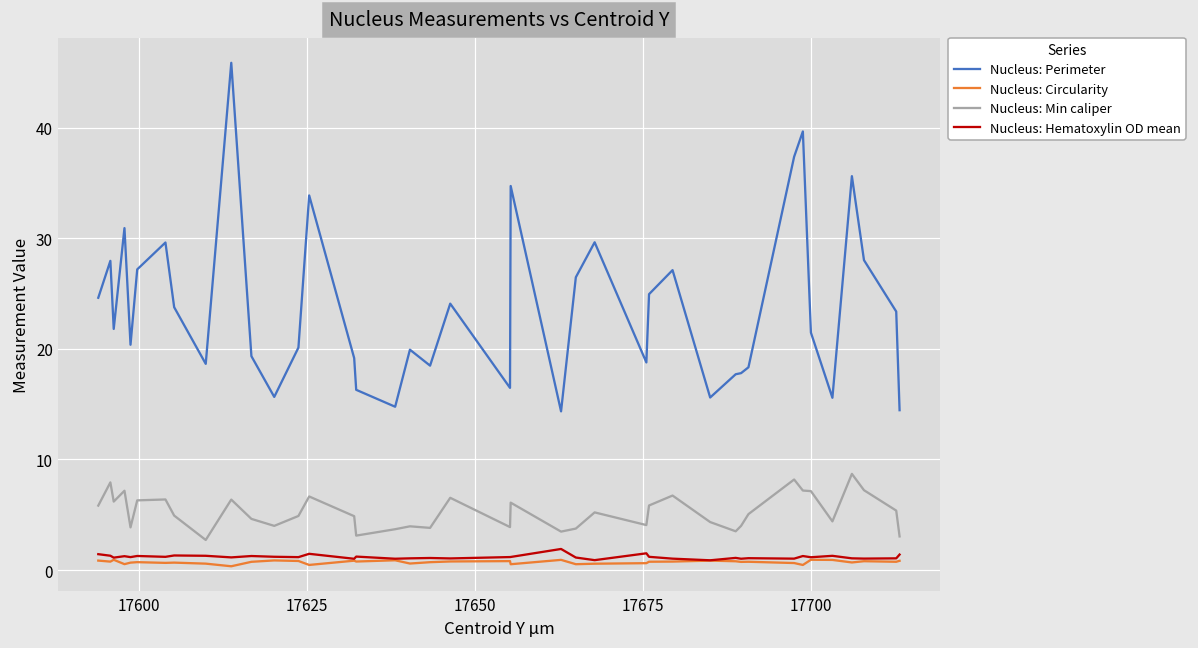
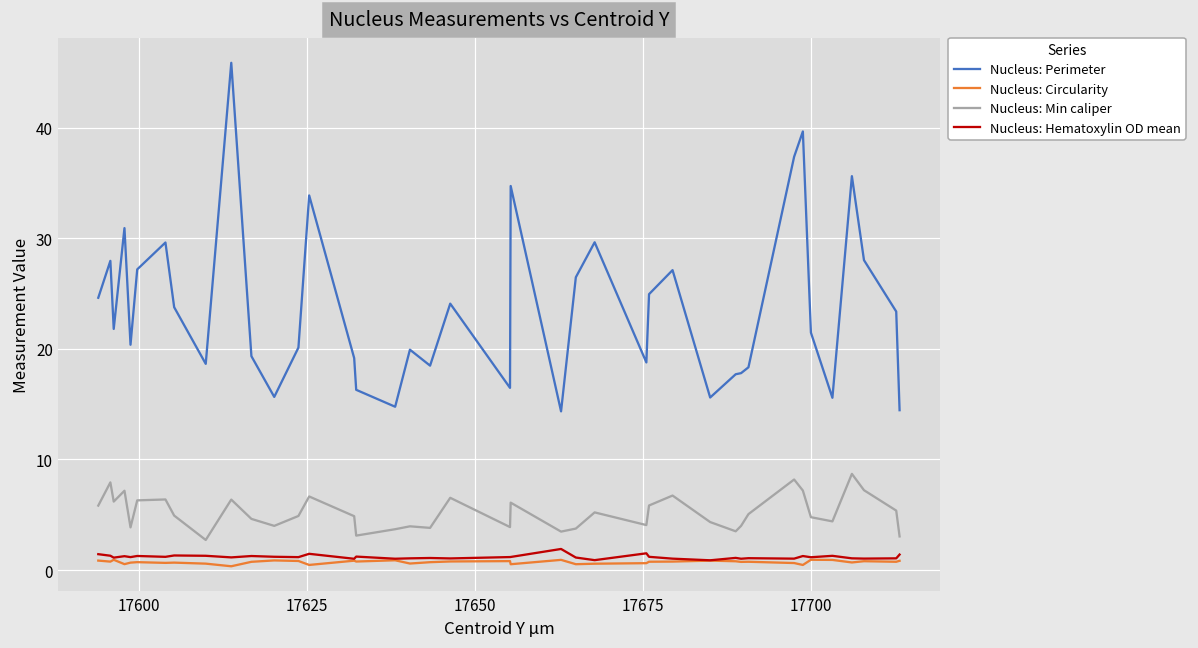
Nucleus: Min caliper, 17700: 7.1 -> 4.8
